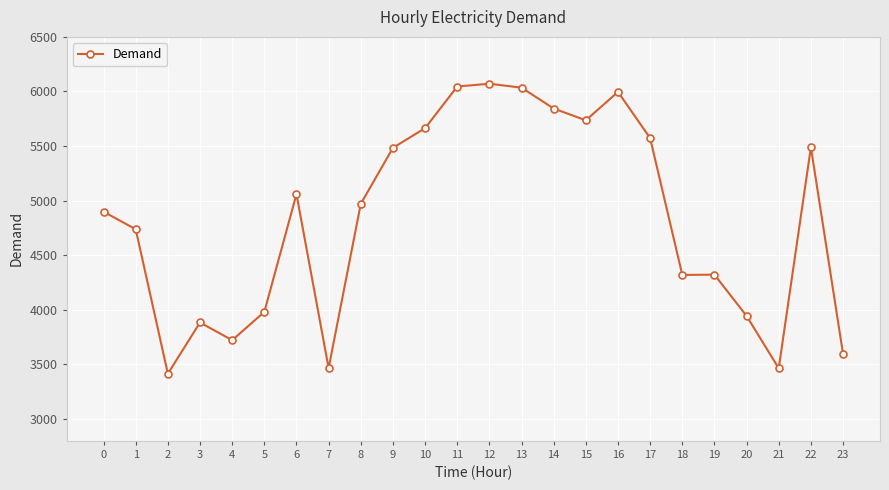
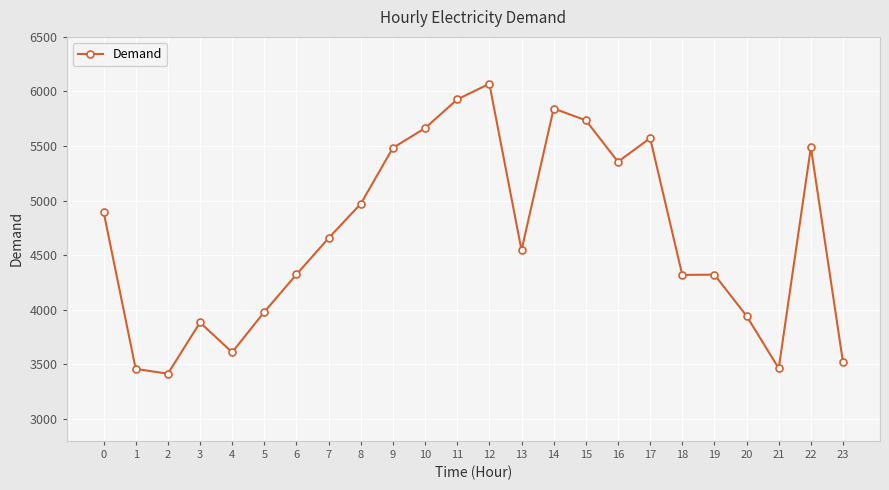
1: 4740 -> 3460
4: 3720 -> 3610
6: 5060 -> 4320
7: 3470 -> 4660
11: 6050 -> 5930
13: 6040 -> 4550
16: 6000 -> 5360
23: 3600 -> 3520
